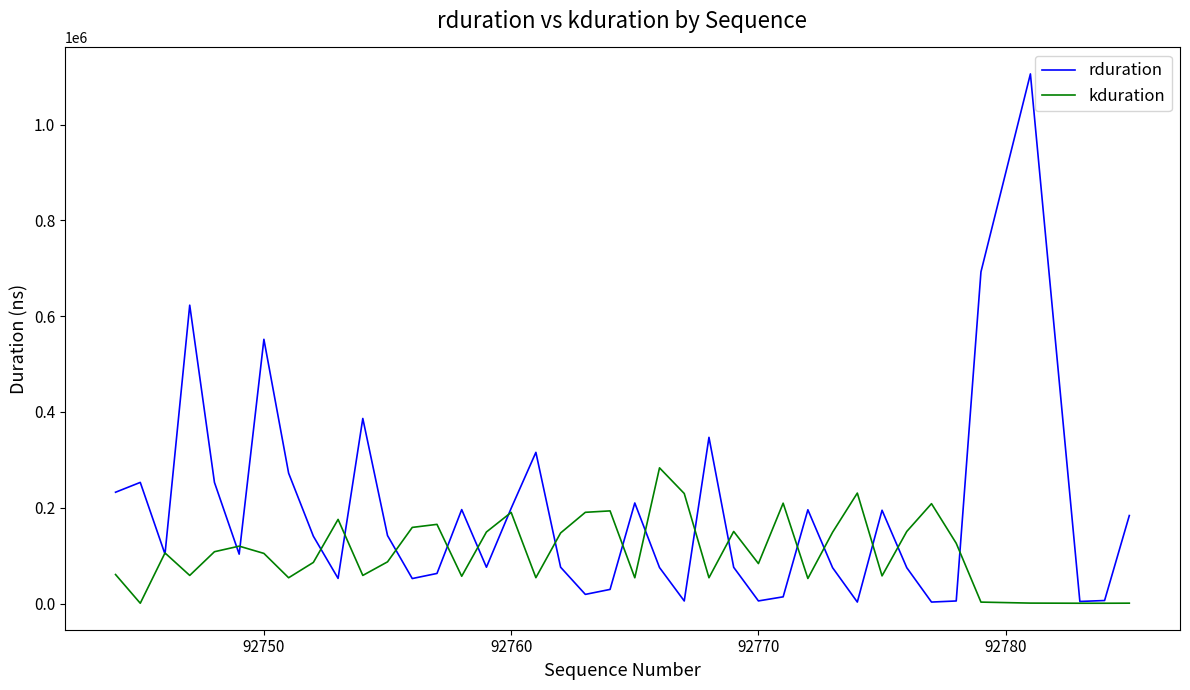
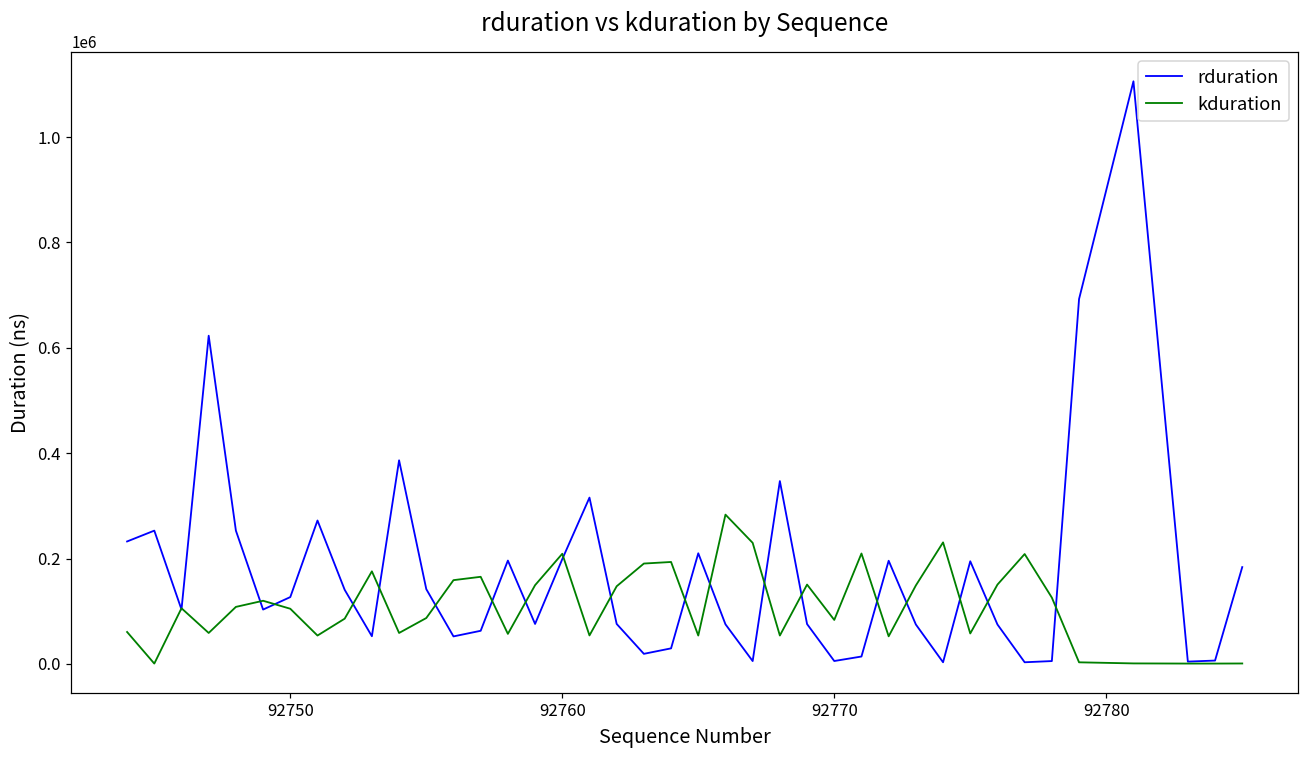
rduration, 92750: 550000 -> 130000
kduration, 92760: 190000 -> 210000
